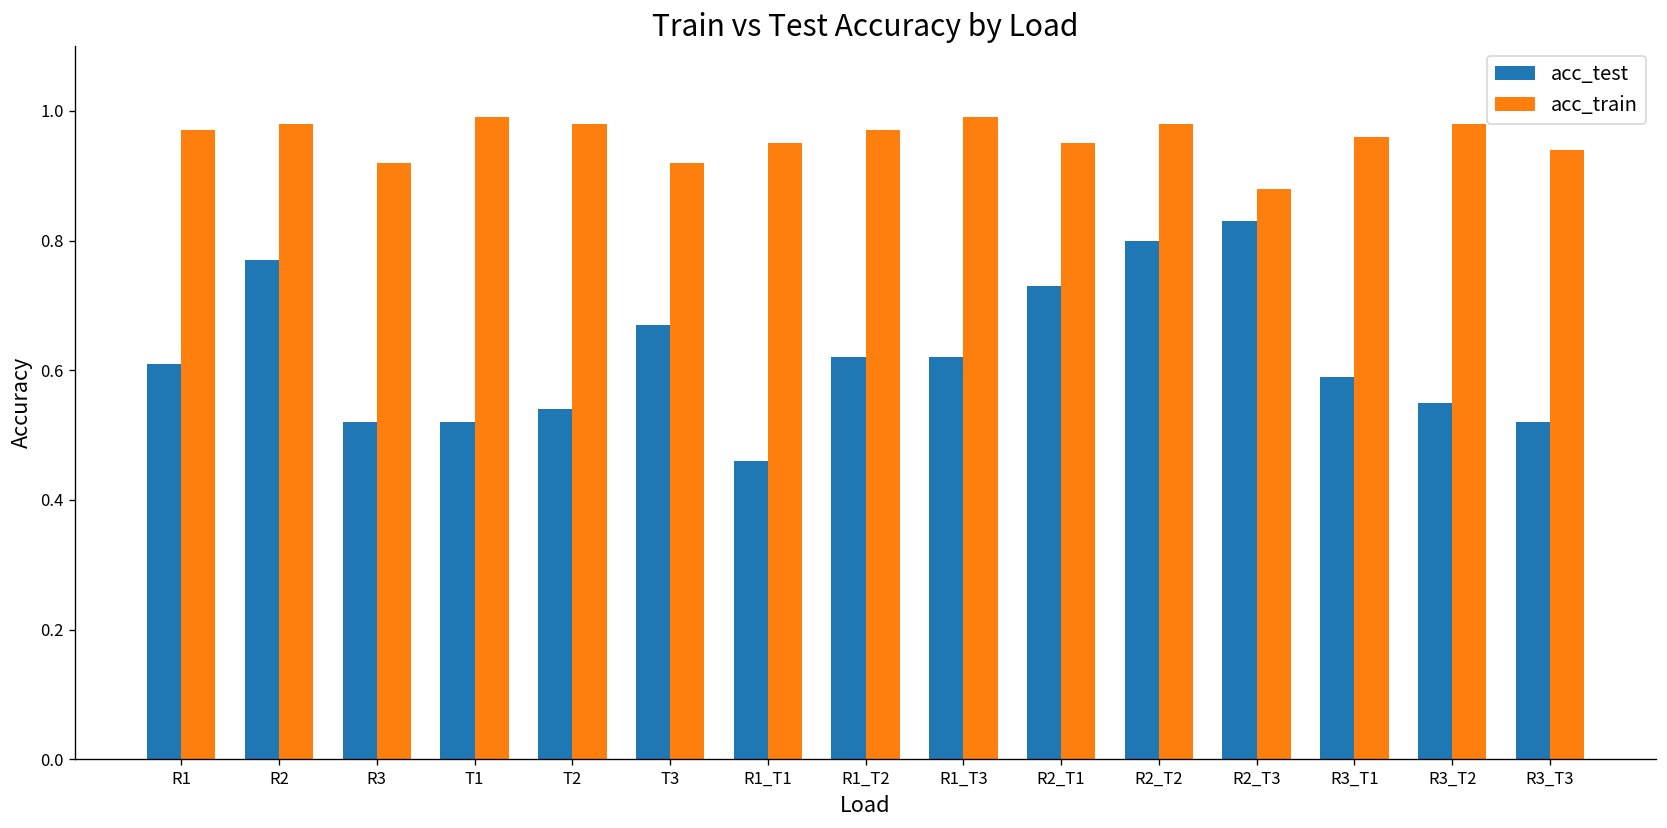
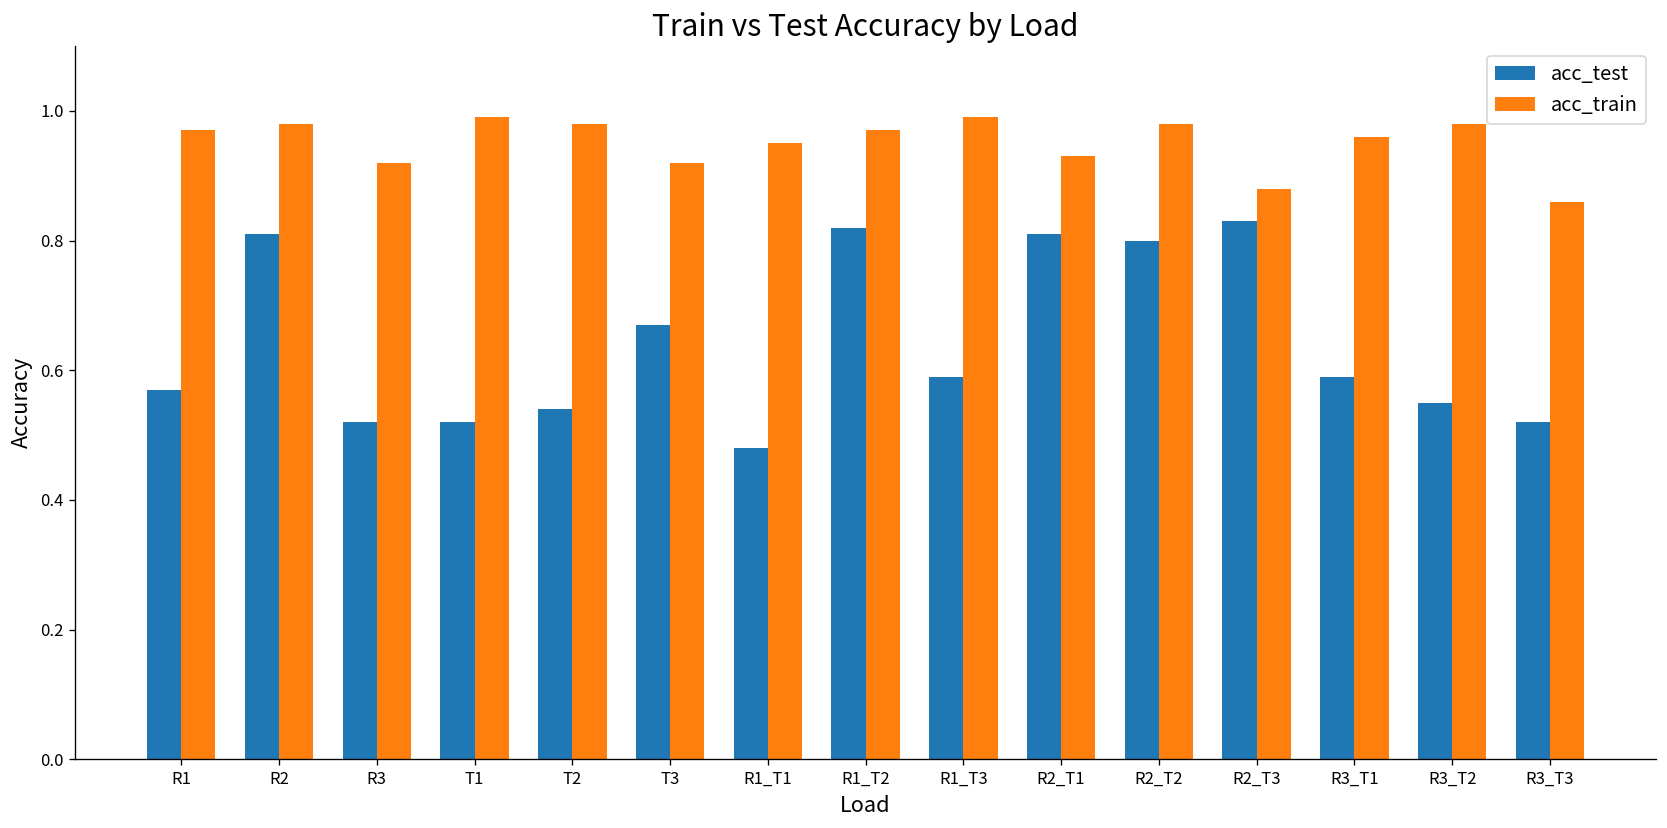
acc_test, R1: 0.61 -> 0.57
acc_test, R2: 0.77 -> 0.81
acc_test, R1_T1: 0.46 -> 0.48
acc_test, R1_T2: 0.62 -> 0.82
acc_test, R1_T3: 0.62 -> 0.59
acc_test, R2_T1: 0.73 -> 0.81
acc_train, R2_T1: 0.95 -> 0.93
acc_train, R3_T3: 0.94 -> 0.86
